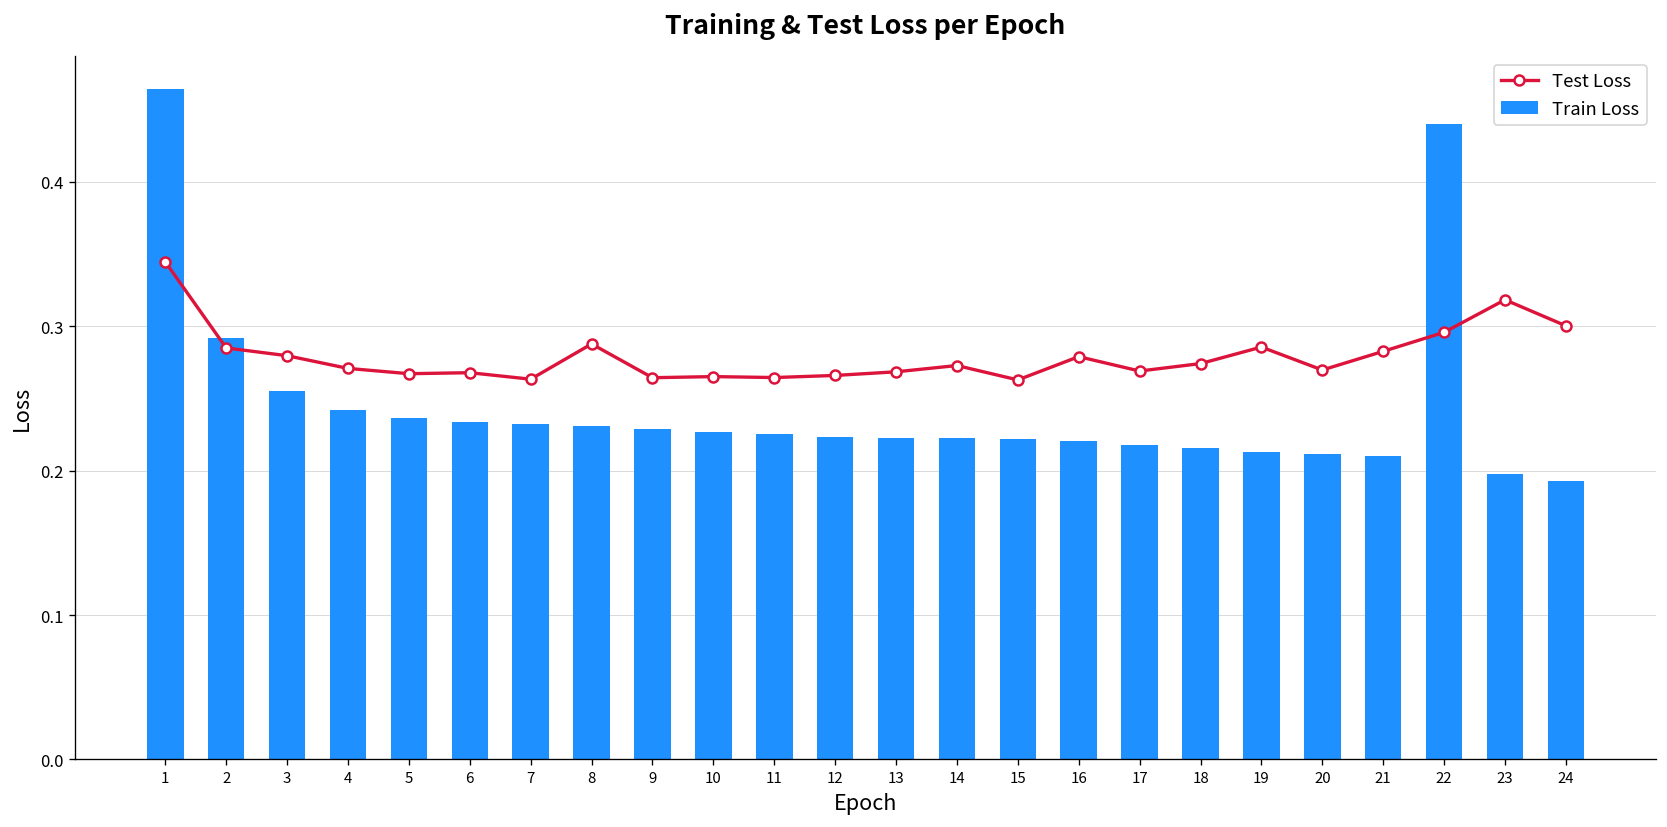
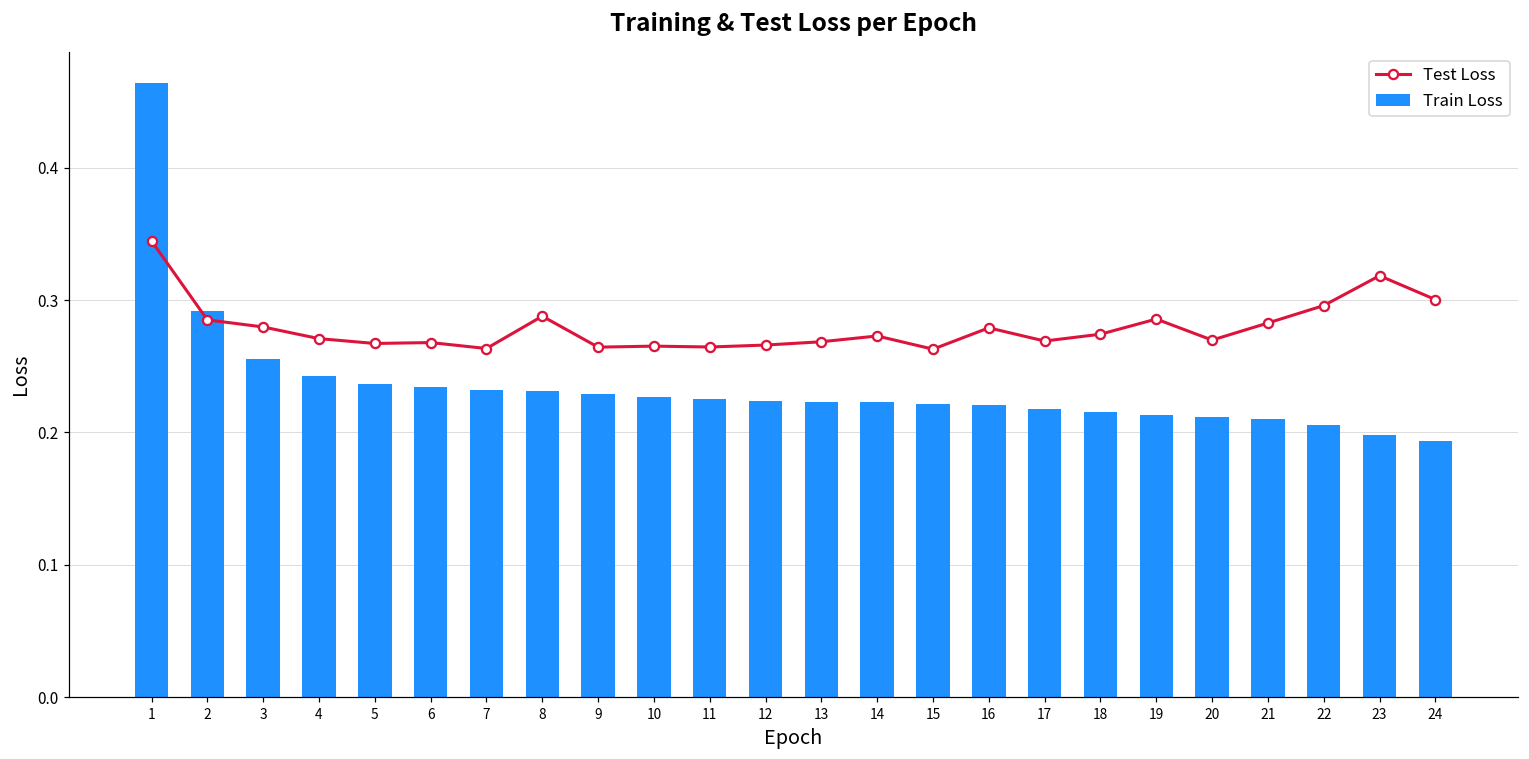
Train Loss, 22: 0.440 -> 0.205
